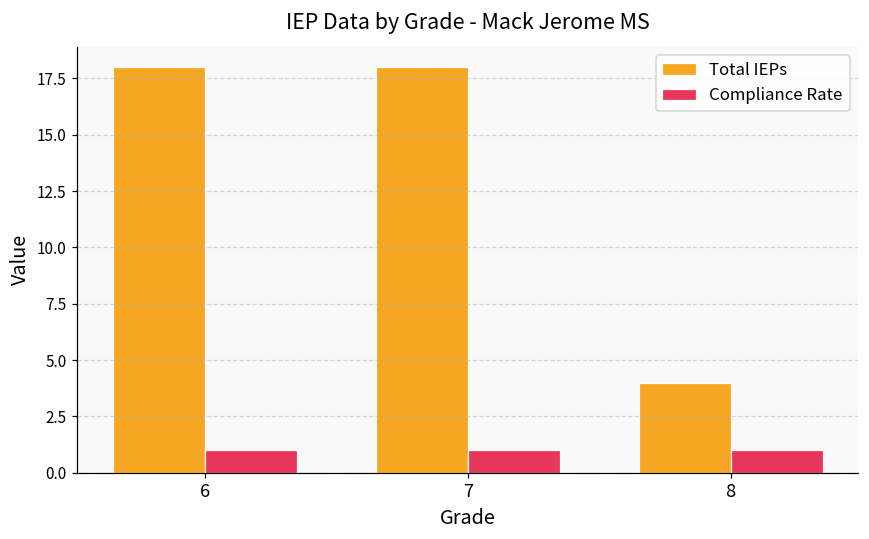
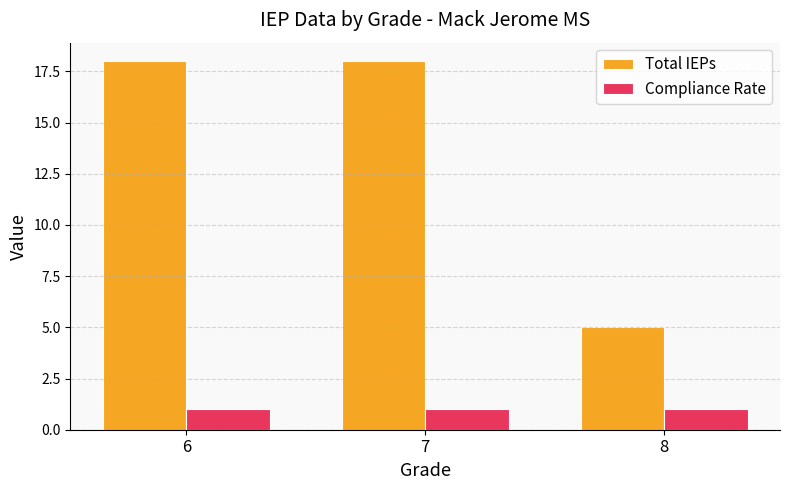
Total IEPs, 8: 4 -> 5
